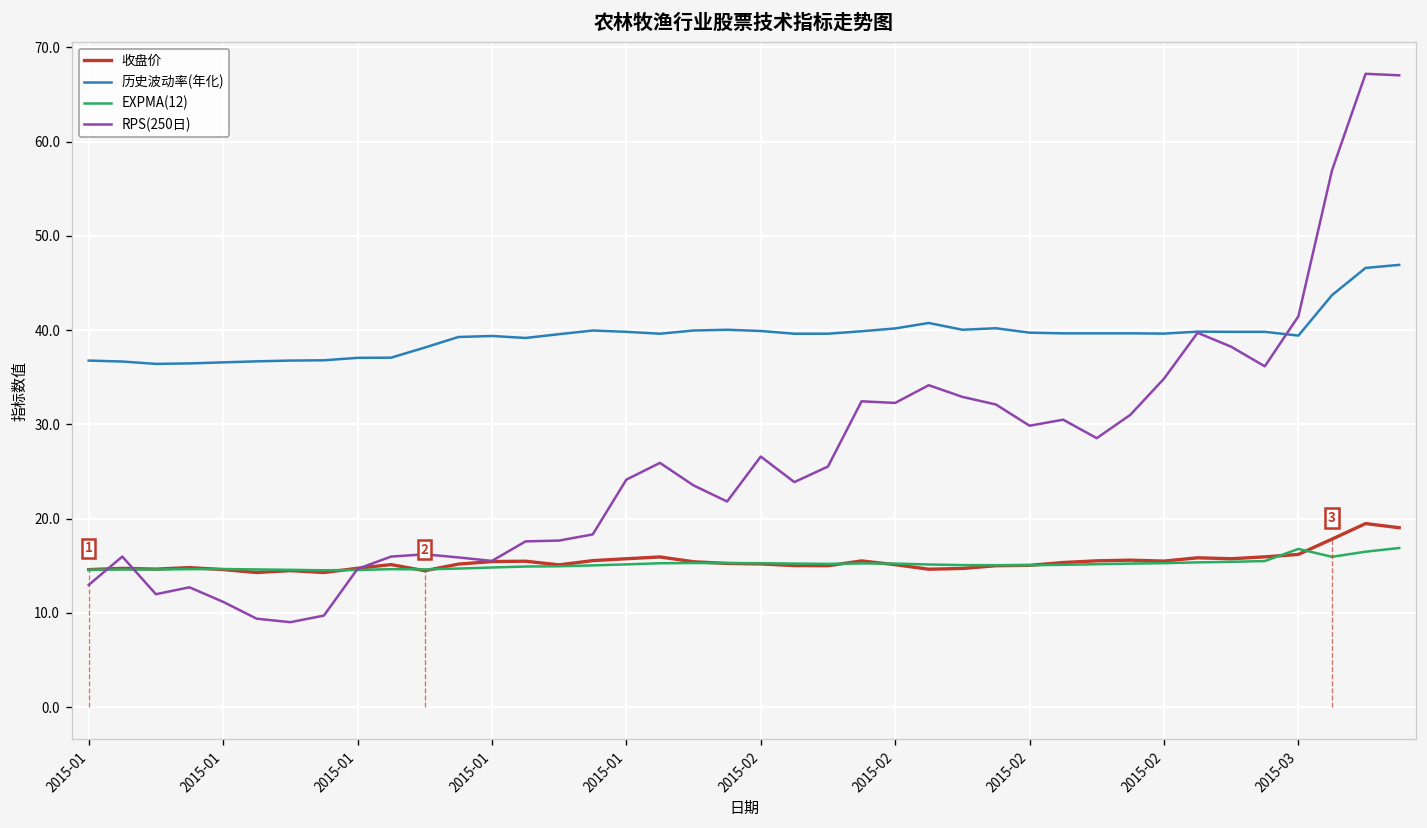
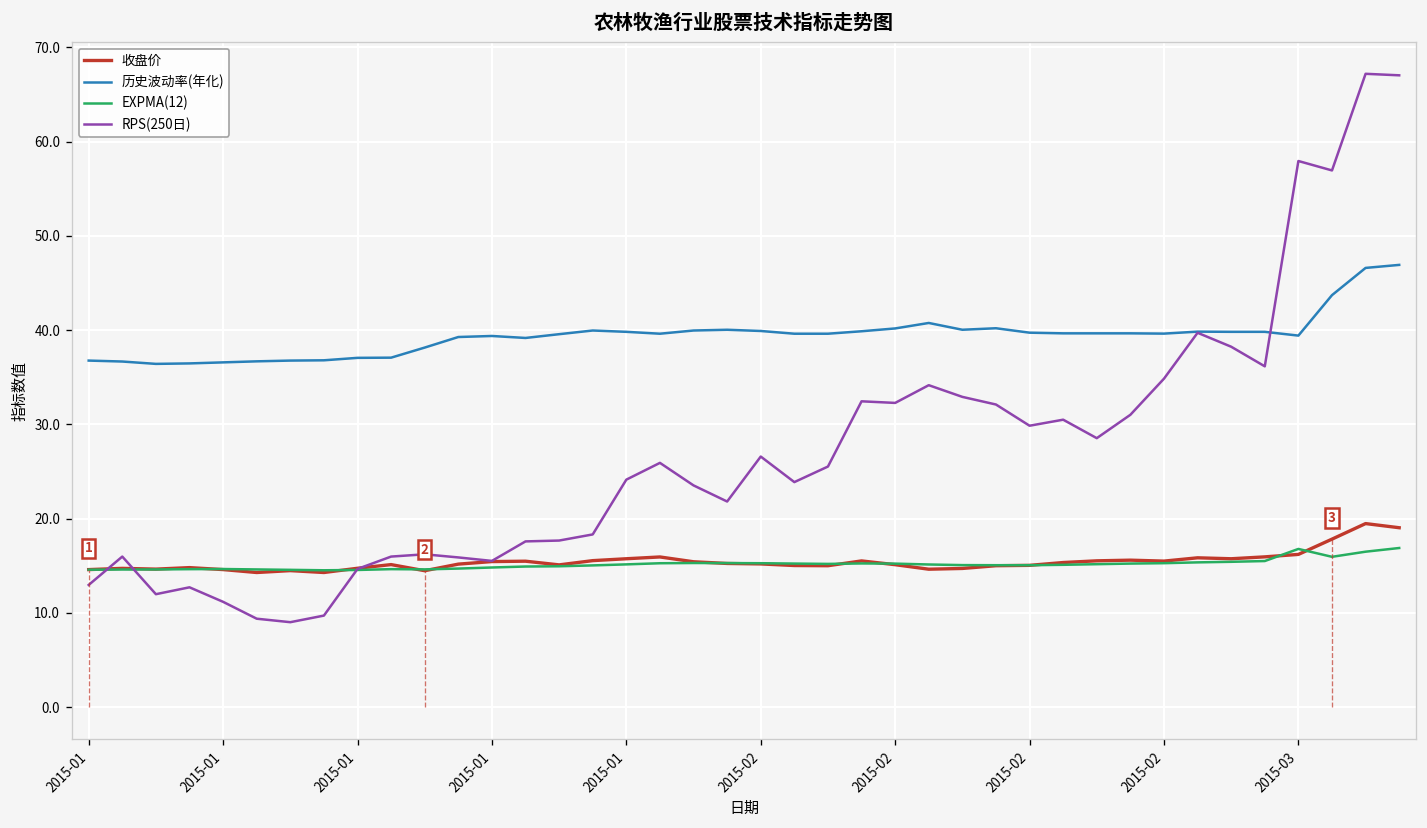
RPS(250日), 2015-03: 41 -> 58
